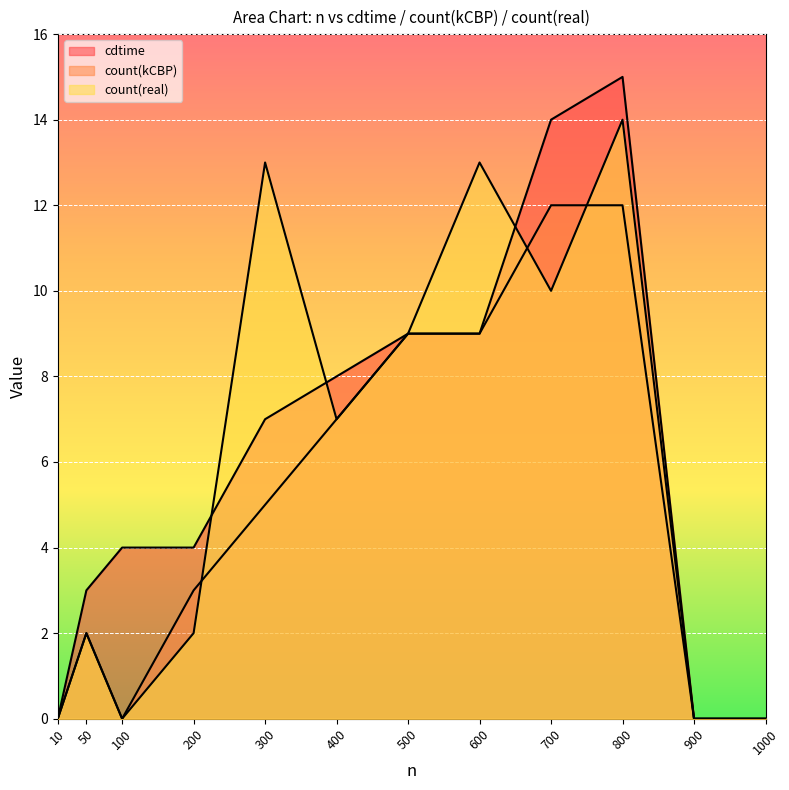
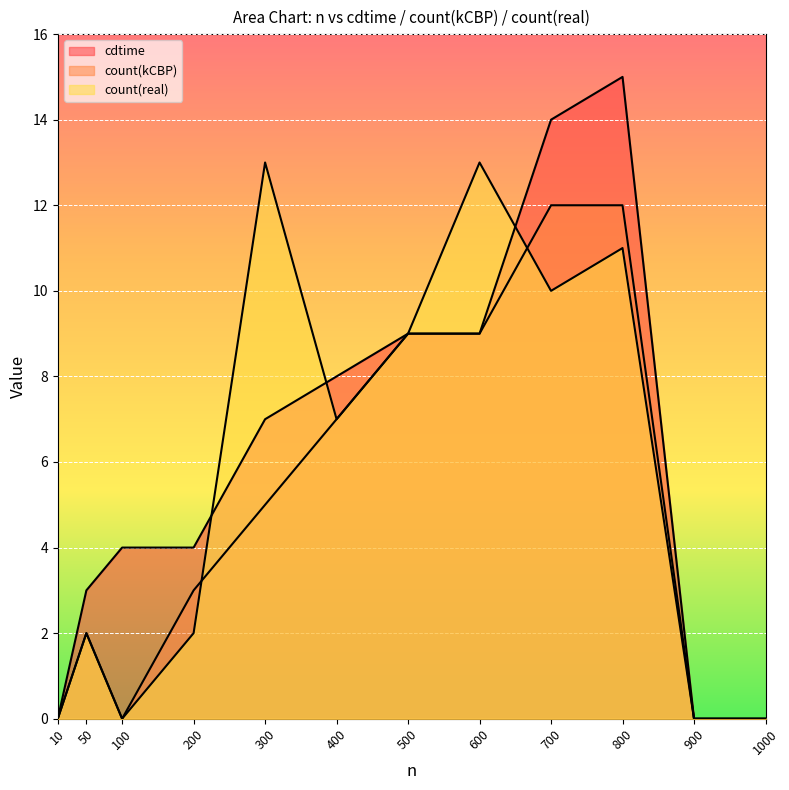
count(real), 800: 14 -> 11
